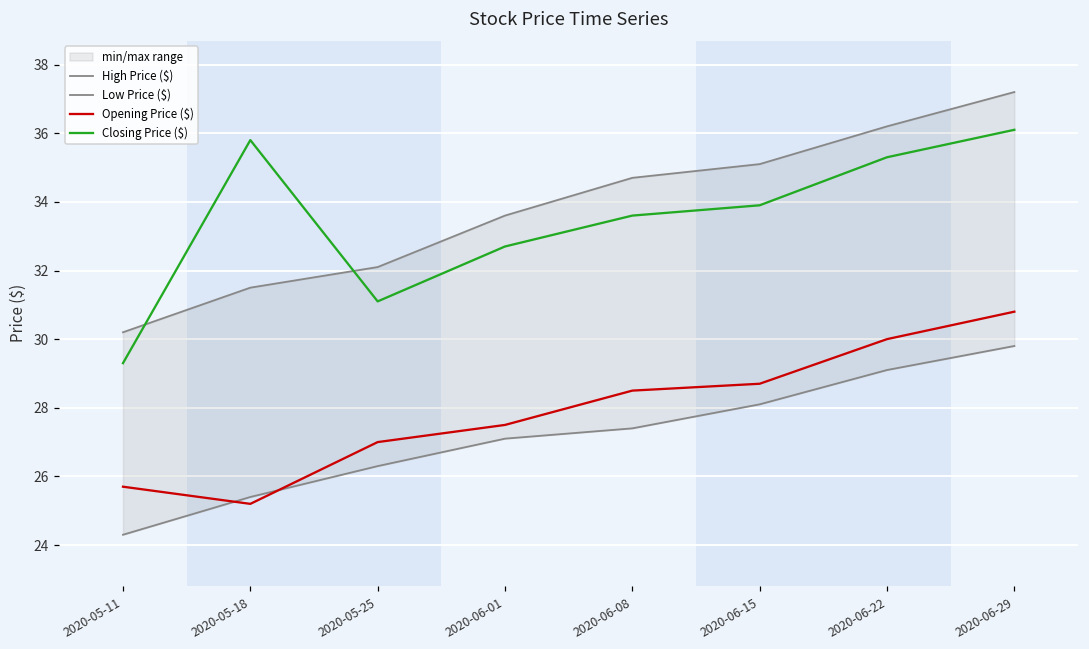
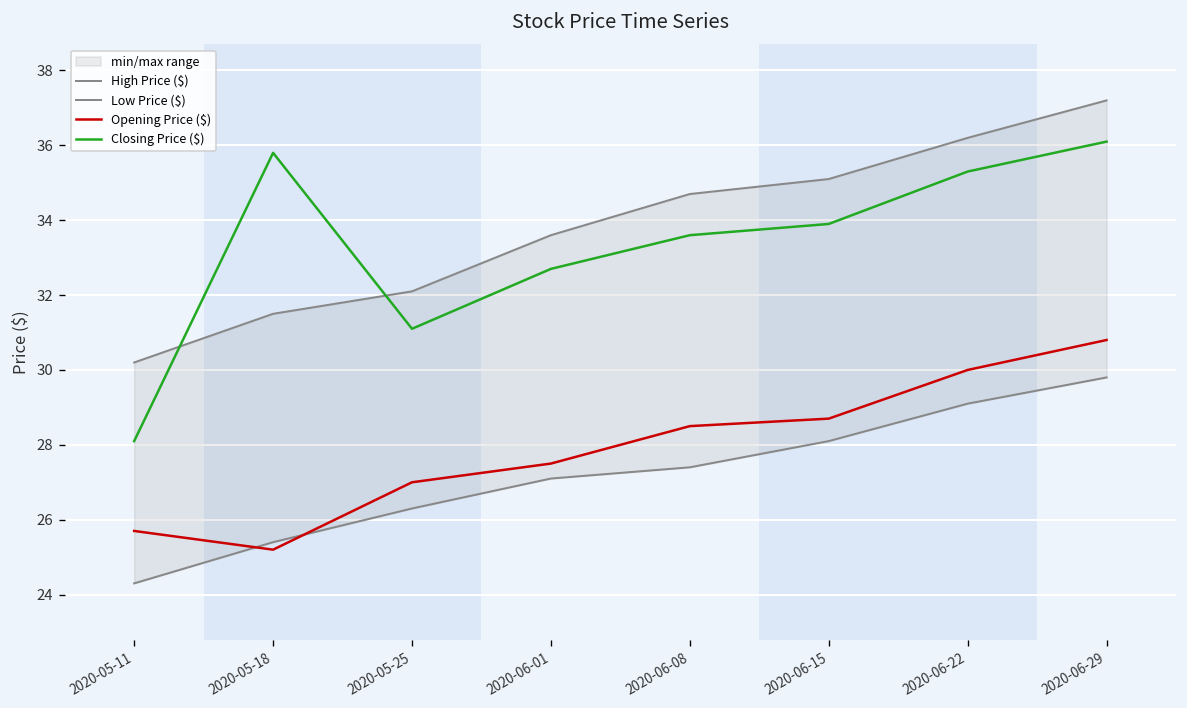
Closing Price ($), 2020-05-11: 29.3 -> 28.1
